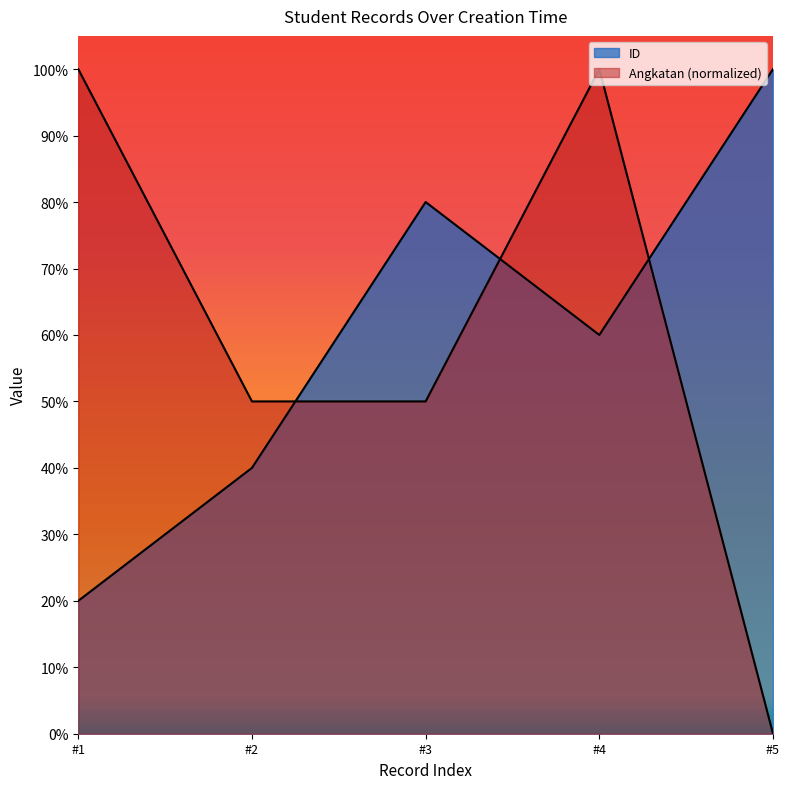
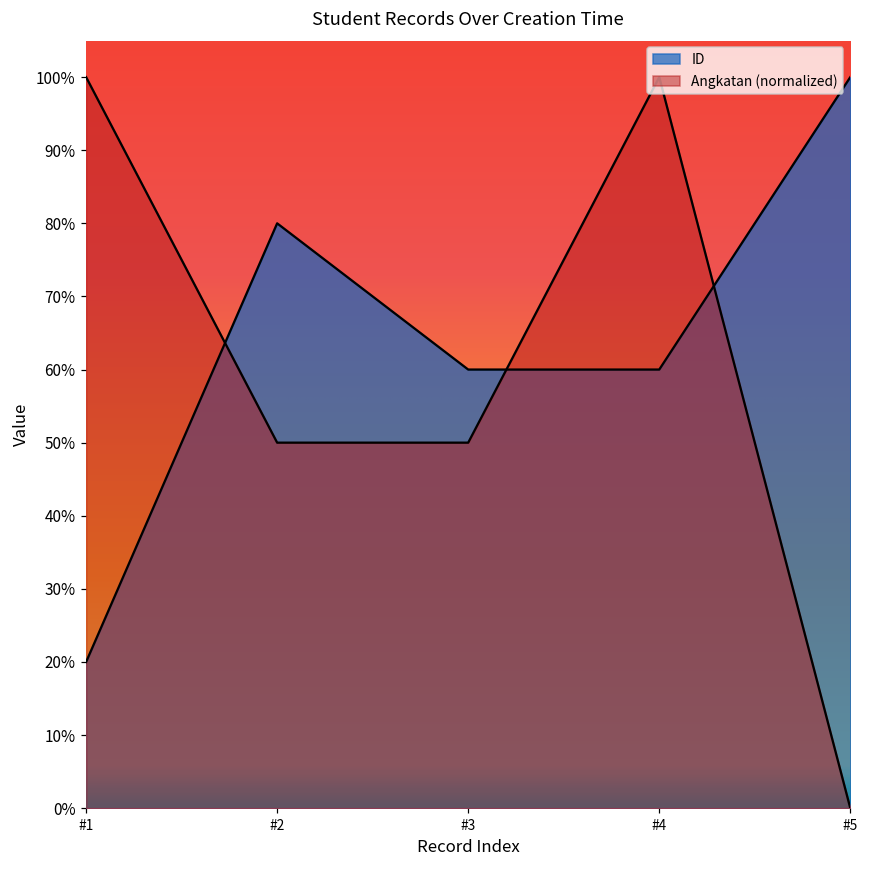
ID, #2: 40% -> 80%
ID, #3: 80% -> 60%
